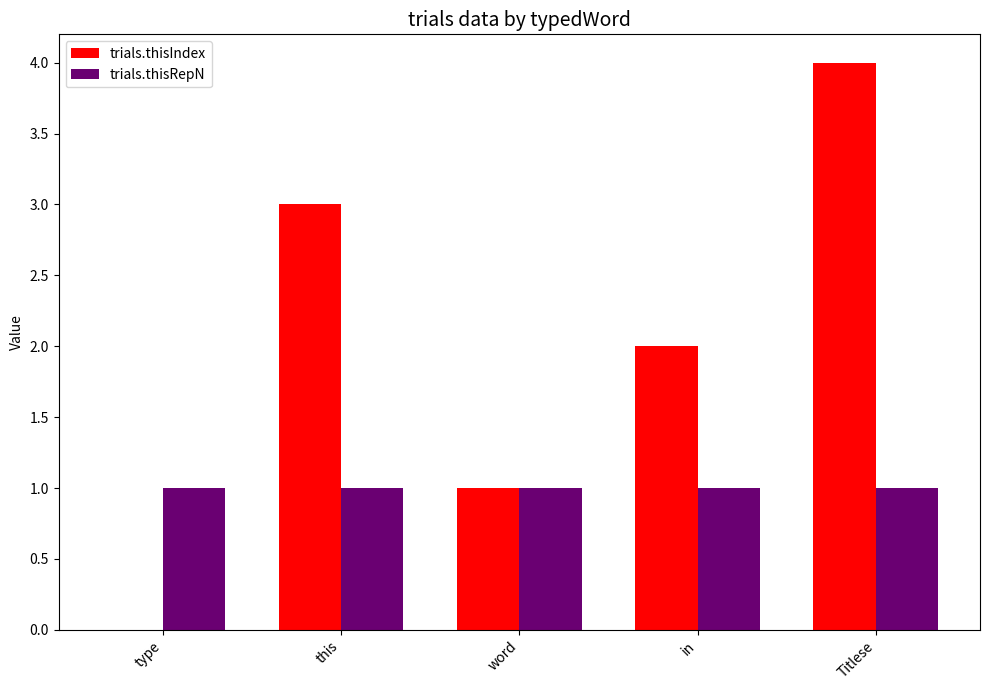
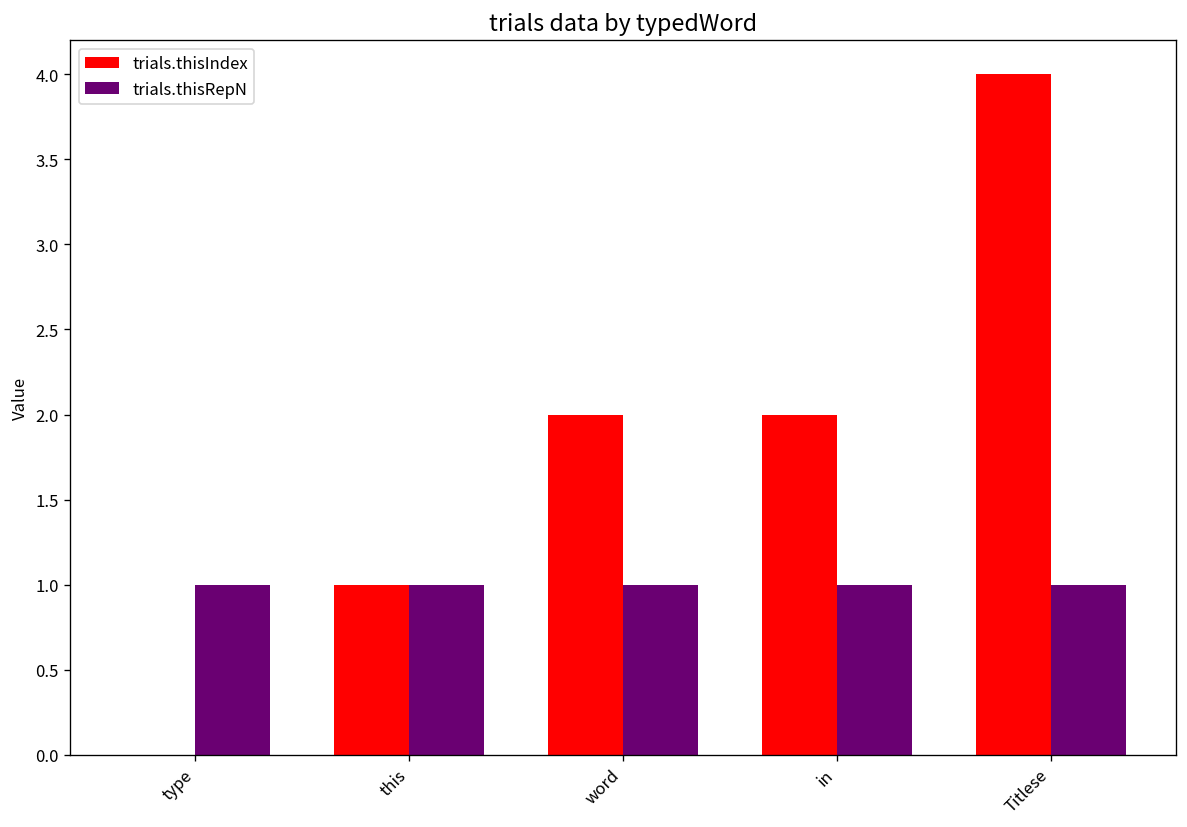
trials.thisIndex, this: 3 -> 1
trials.thisIndex, word: 1 -> 2
